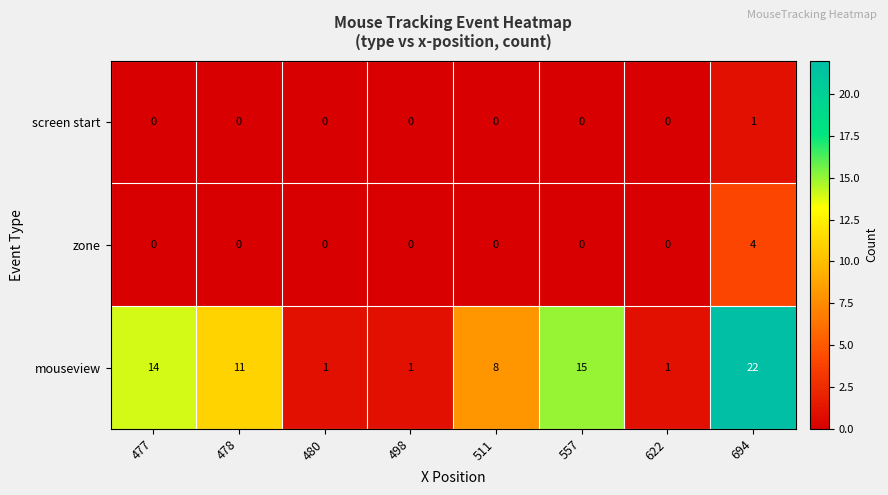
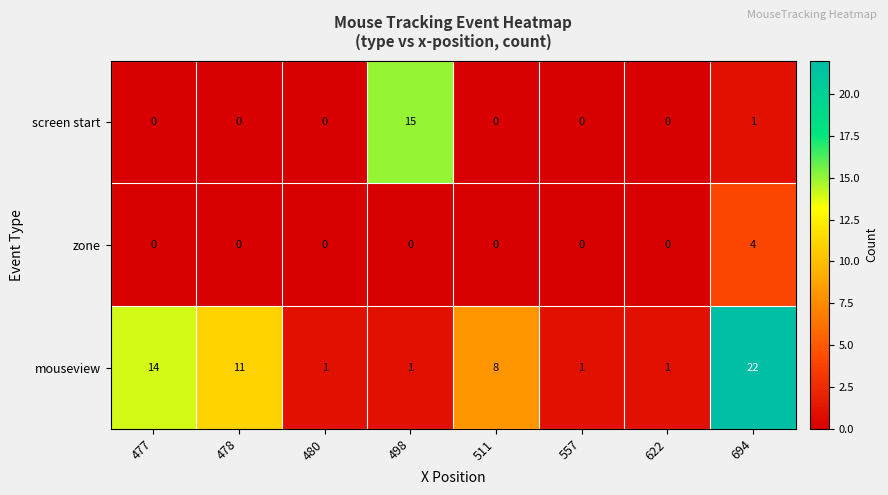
screen start, 498: 0 -> 15
mouseview, 557: 15 -> 1
